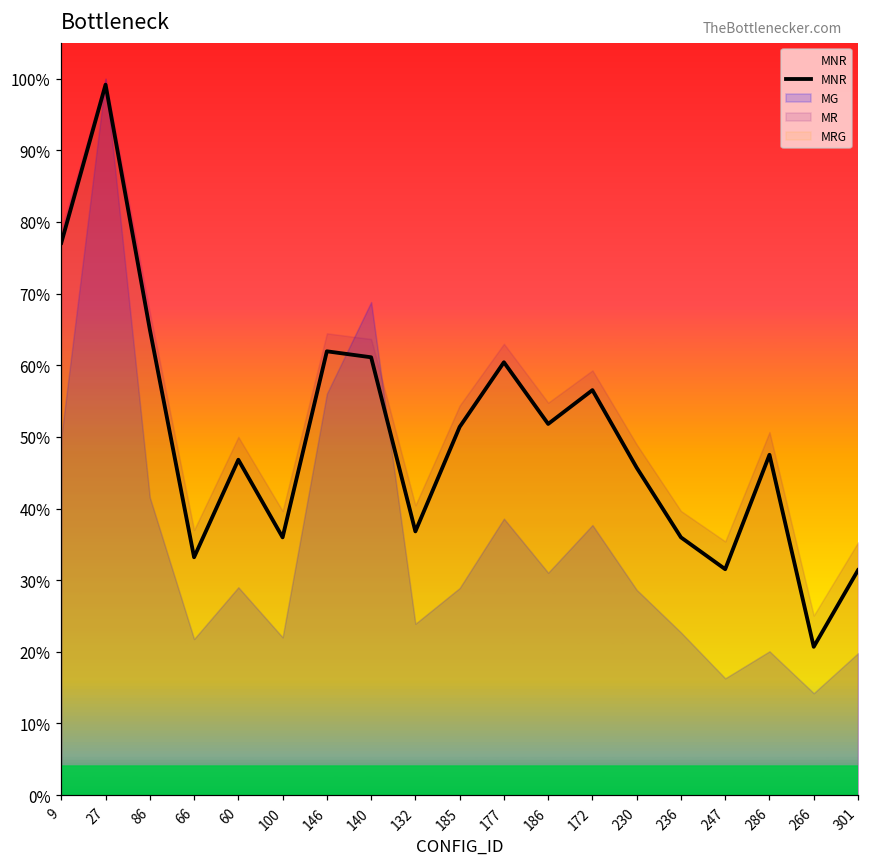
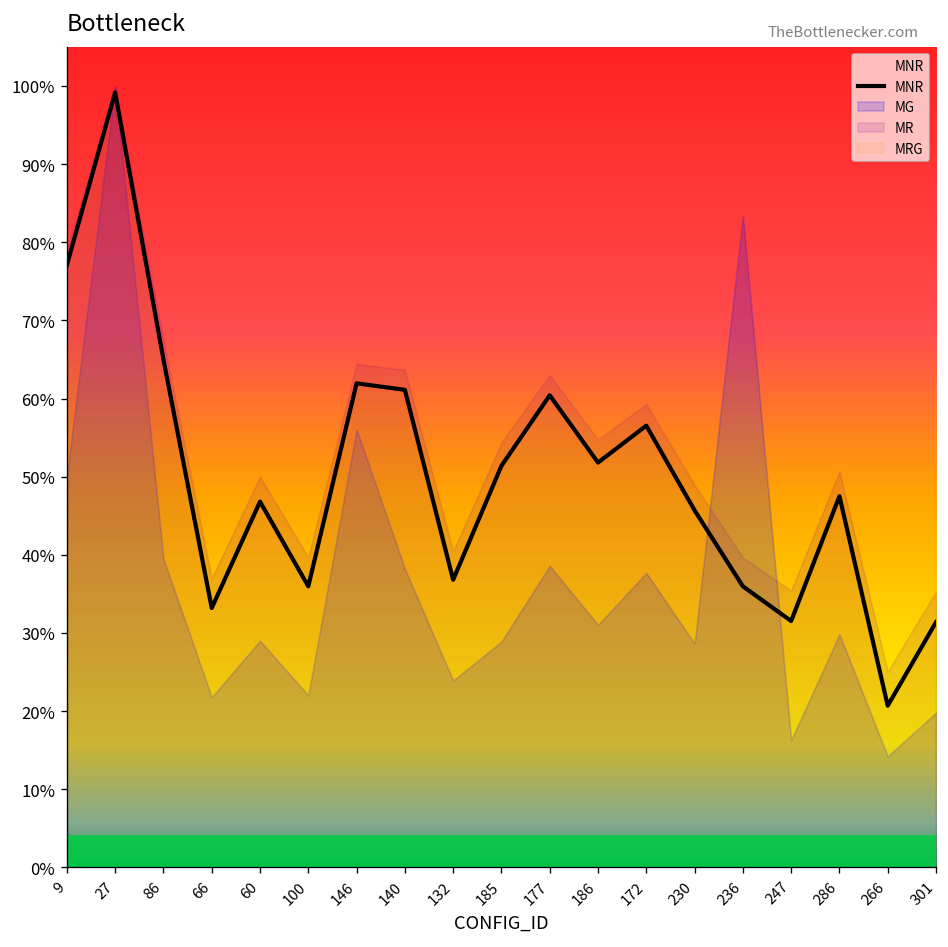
MG, 86: 42% -> 39%
MG, 140: 69% -> 38%
MG, 236: 23% -> 83%
MG, 286: 20% -> 30%
